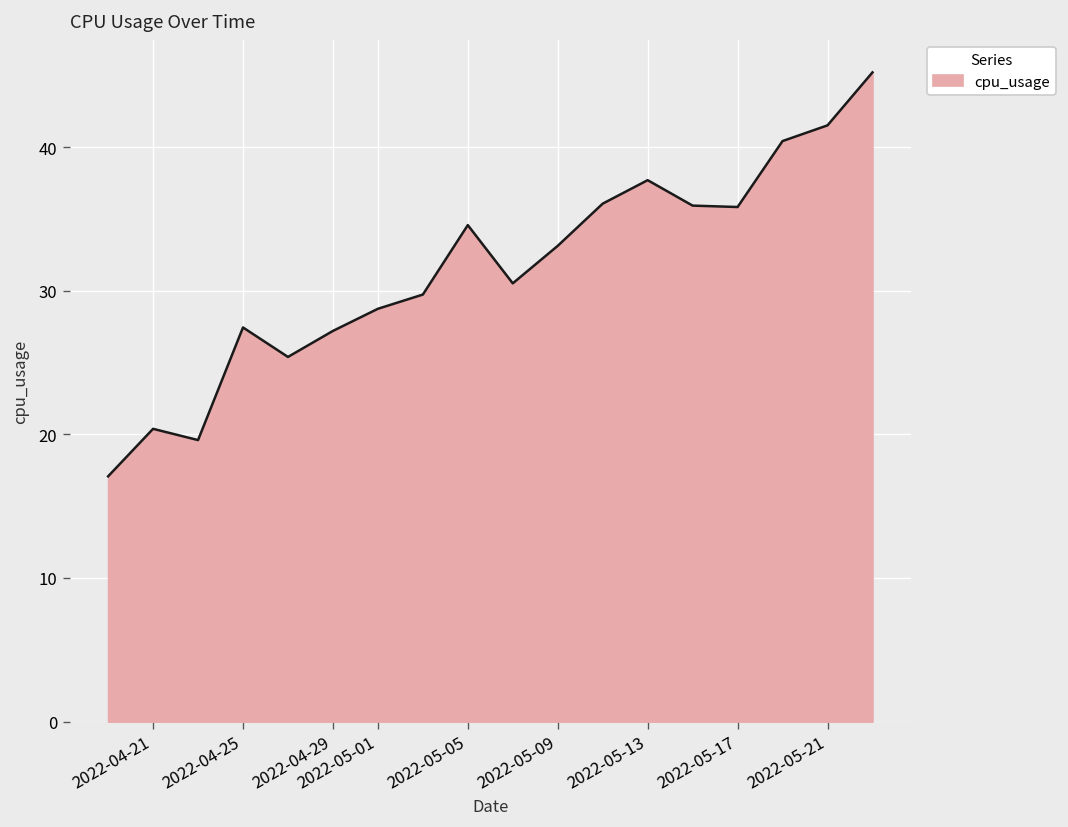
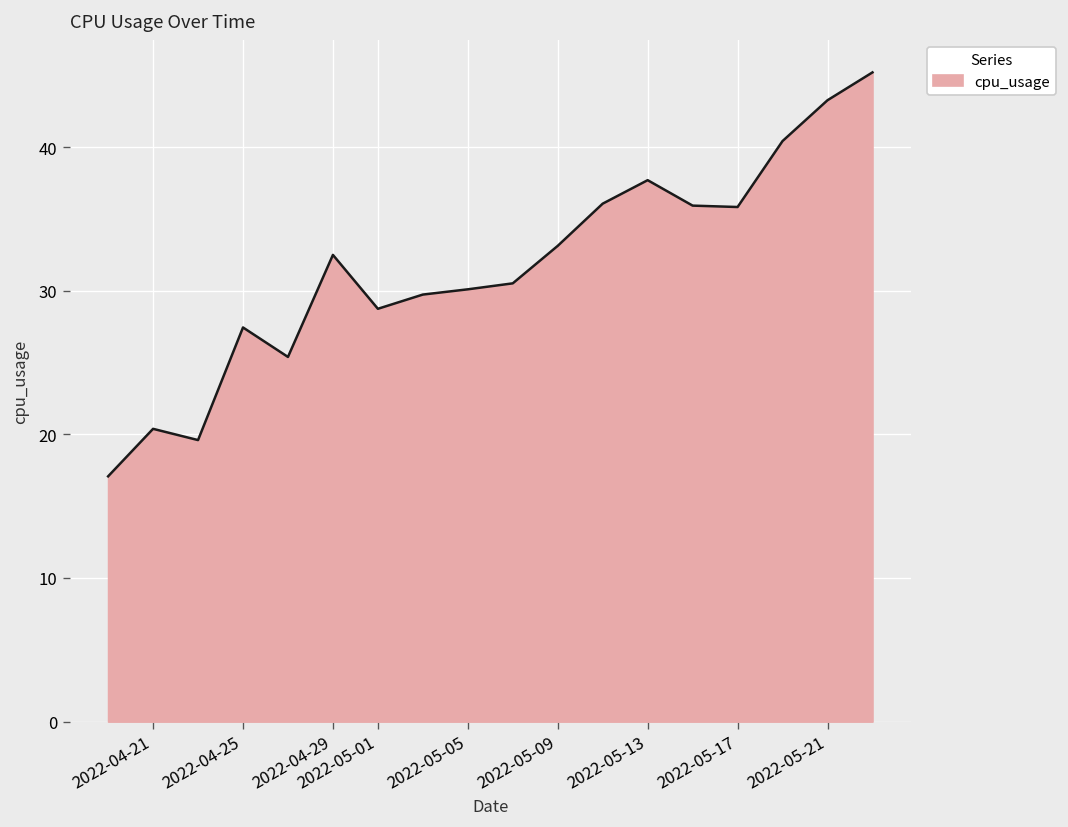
2022-04-29: 27.2 -> 32.5
2022-05-05: 34.6 -> 30.1
2022-05-21: 41.5 -> 43.3
